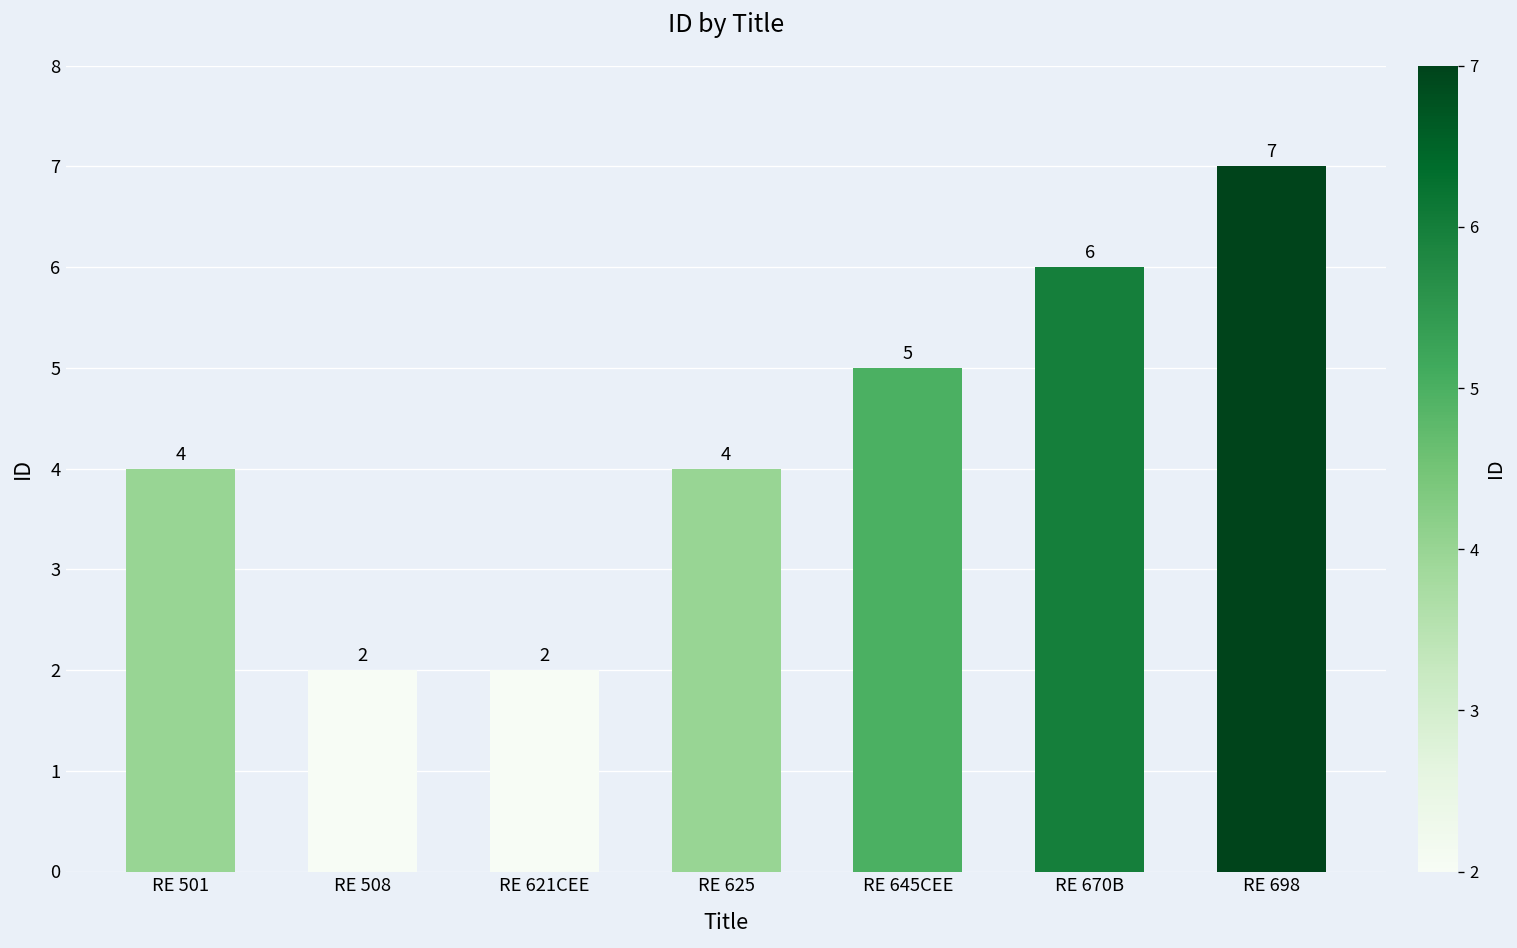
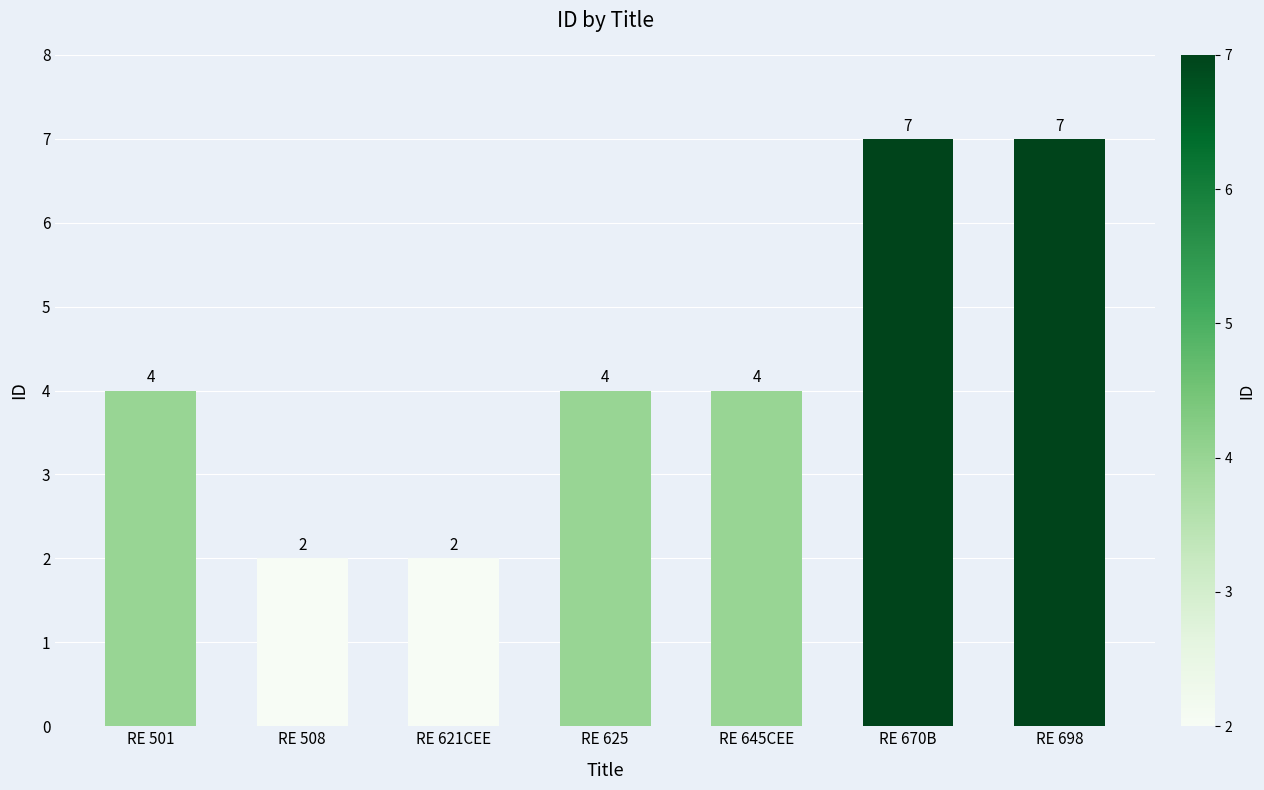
RE 645CEE: 5 -> 4
RE 670B: 6 -> 7
